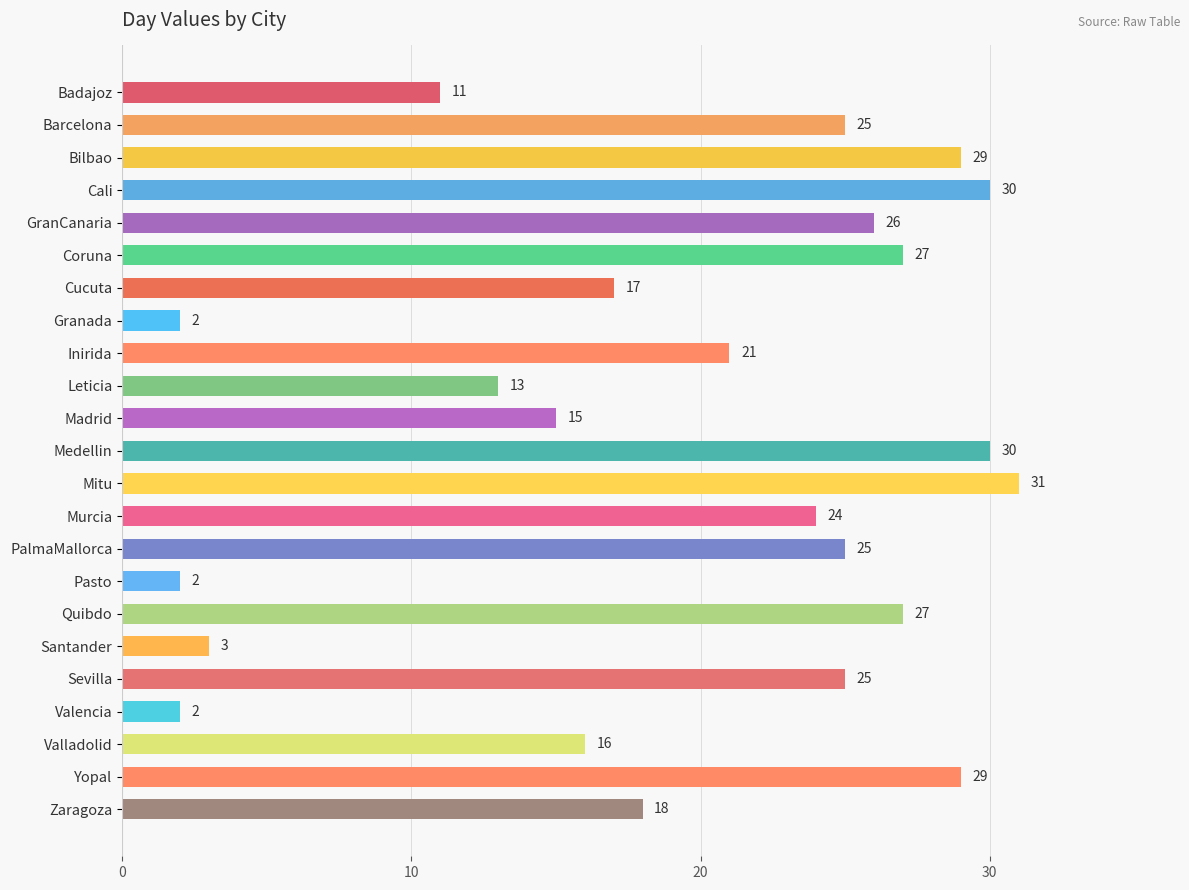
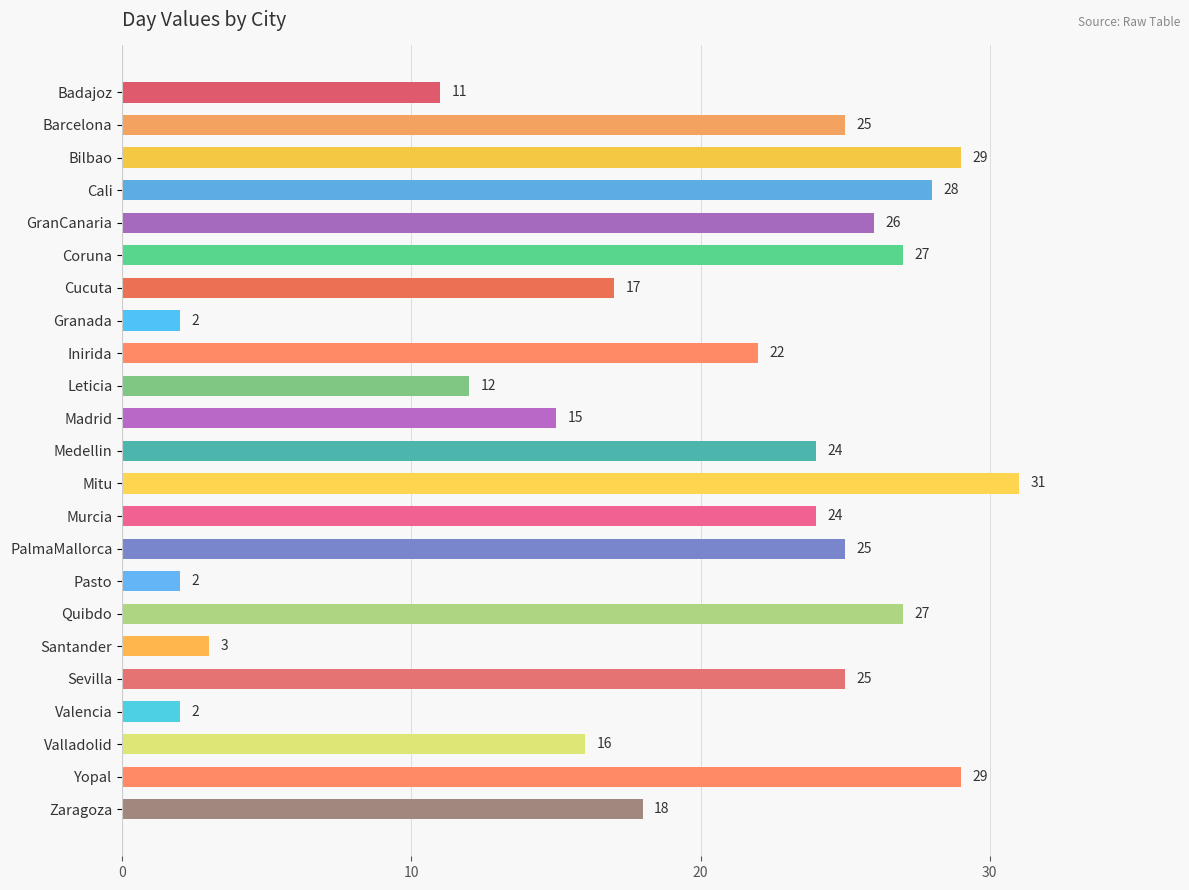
Cali: 30 -> 28
Inirida: 21 -> 22
Leticia: 13 -> 12
Medellin: 30 -> 24
